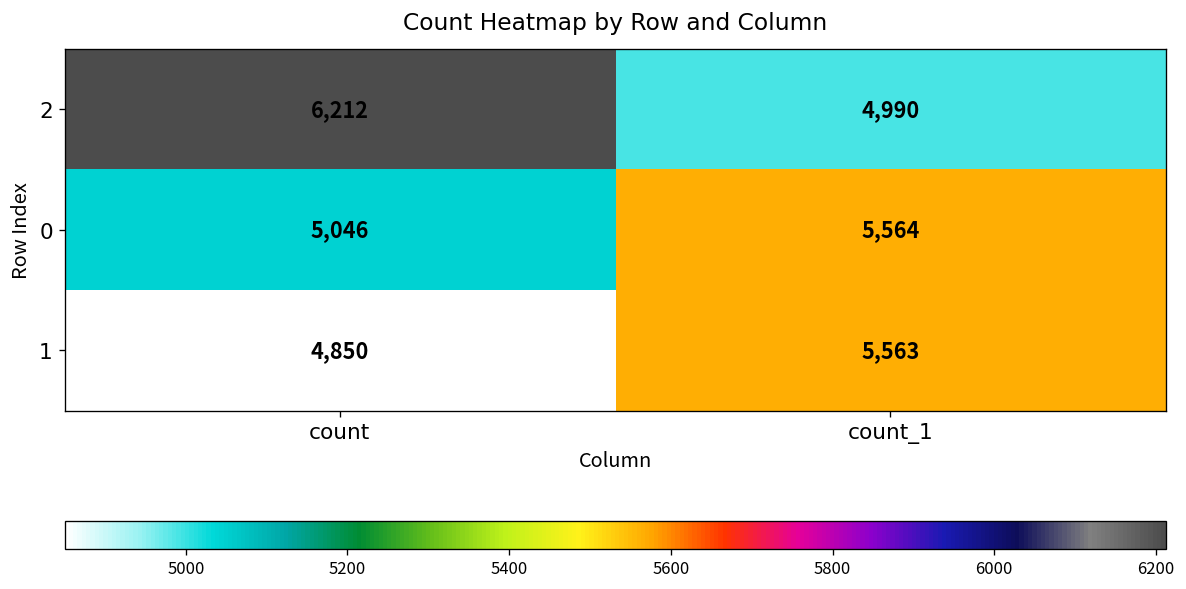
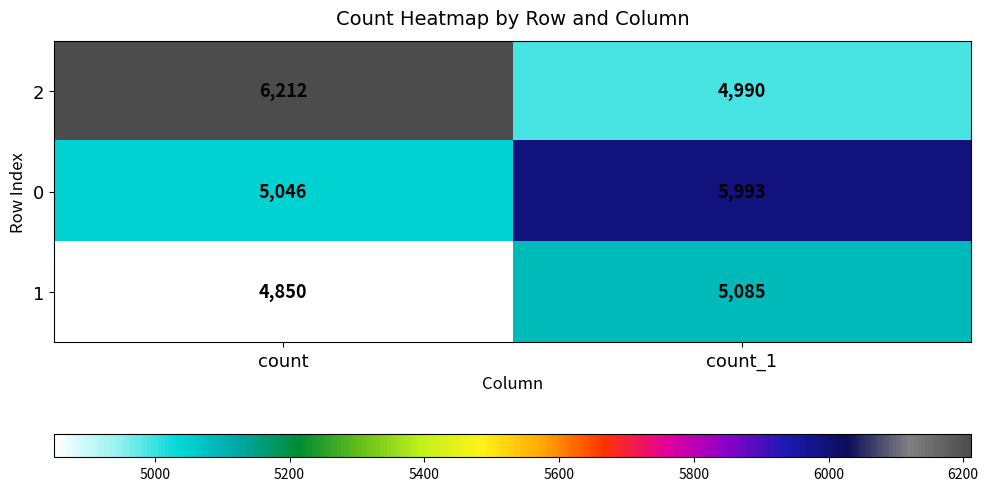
0, count_1: 5,564 -> 5,993
1, count_1: 5,563 -> 5,085
